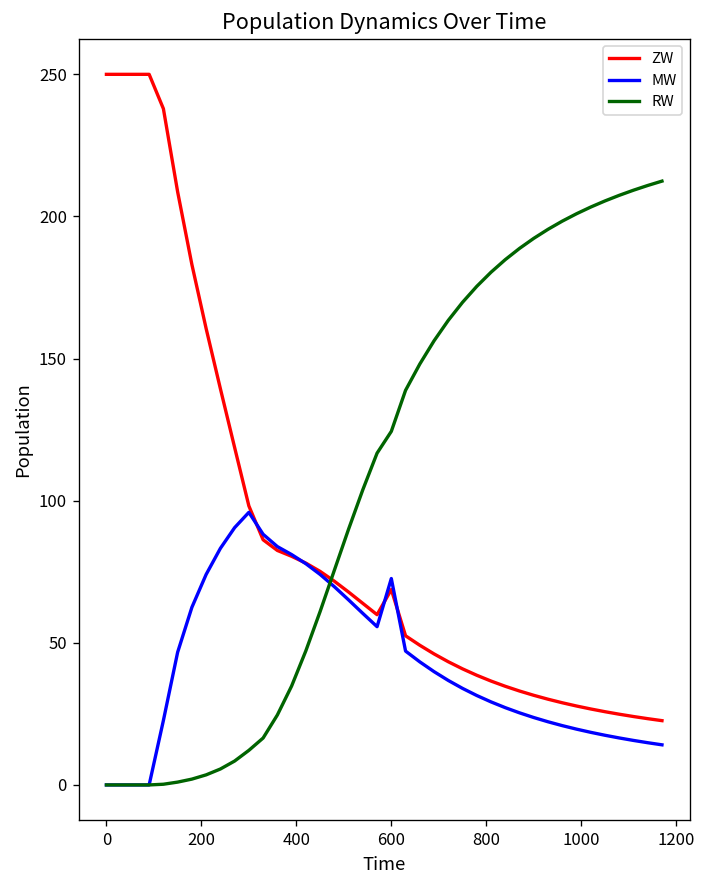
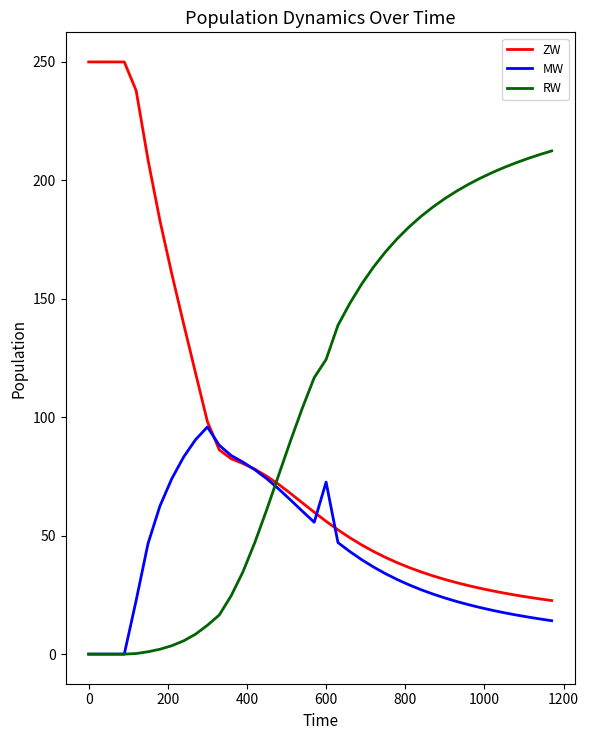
ZW, 600: 69 -> 56
